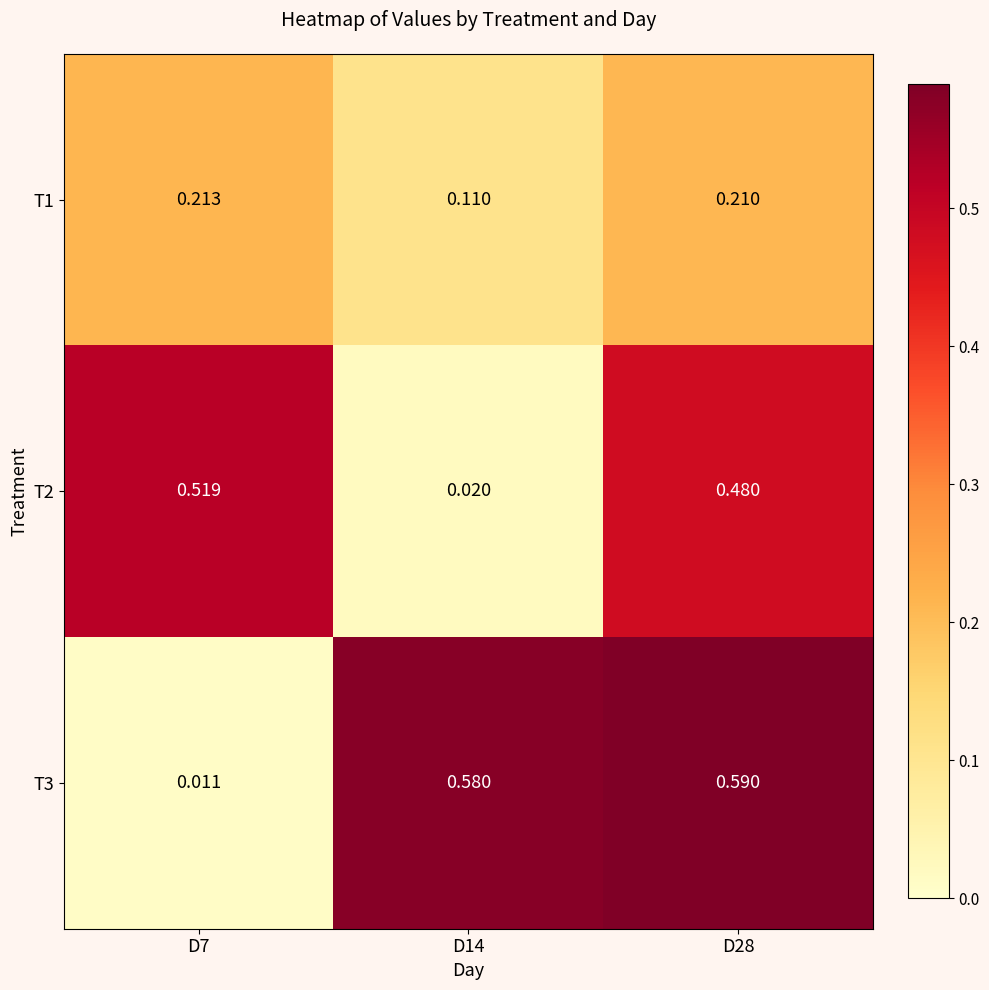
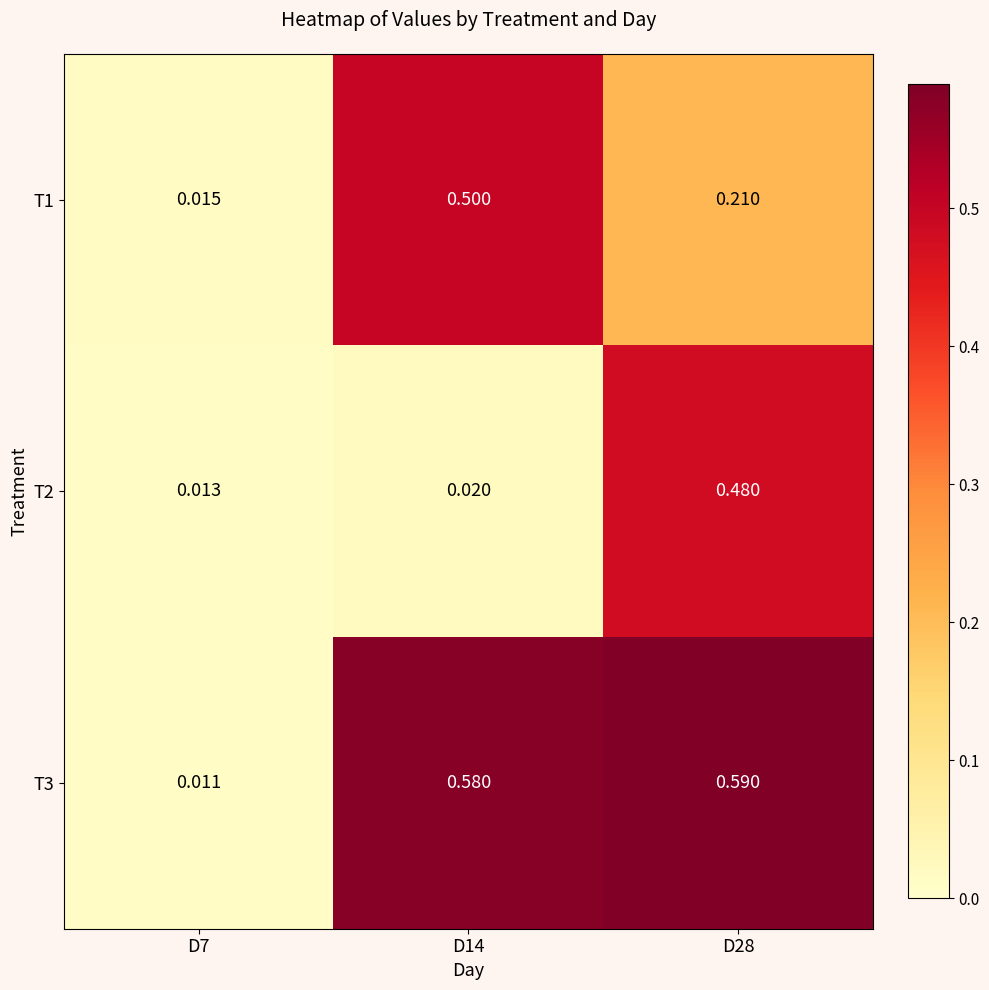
T1, D7: 0.213 -> 0.015
T1, D14: 0.110 -> 0.500
T2, D7: 0.519 -> 0.013
